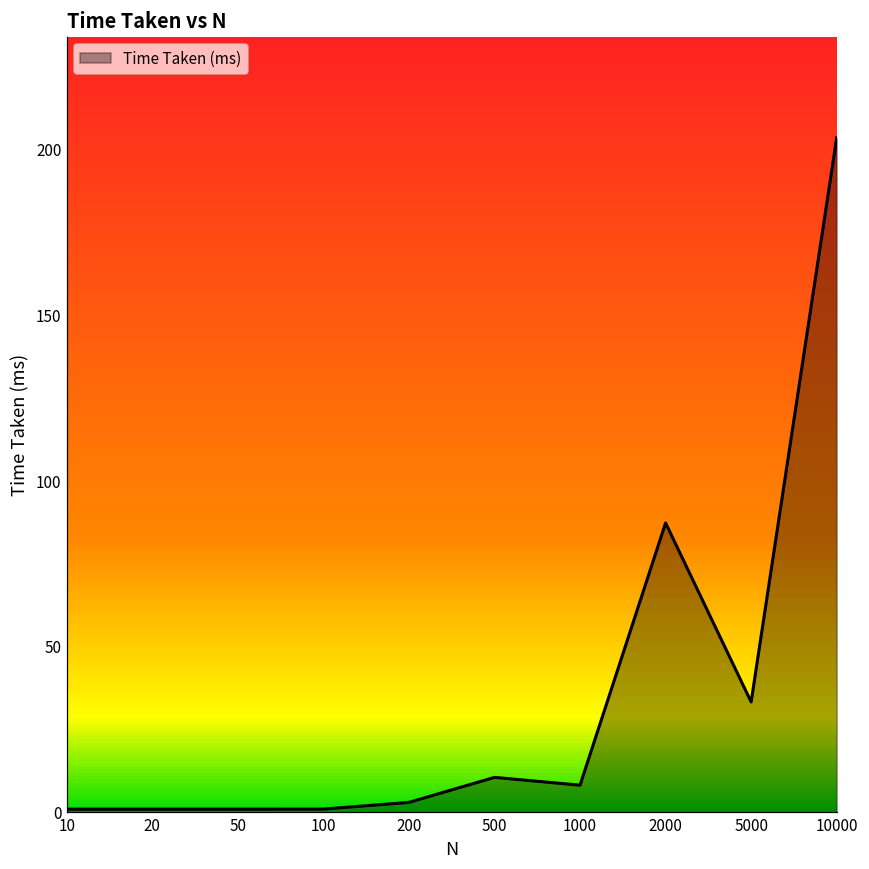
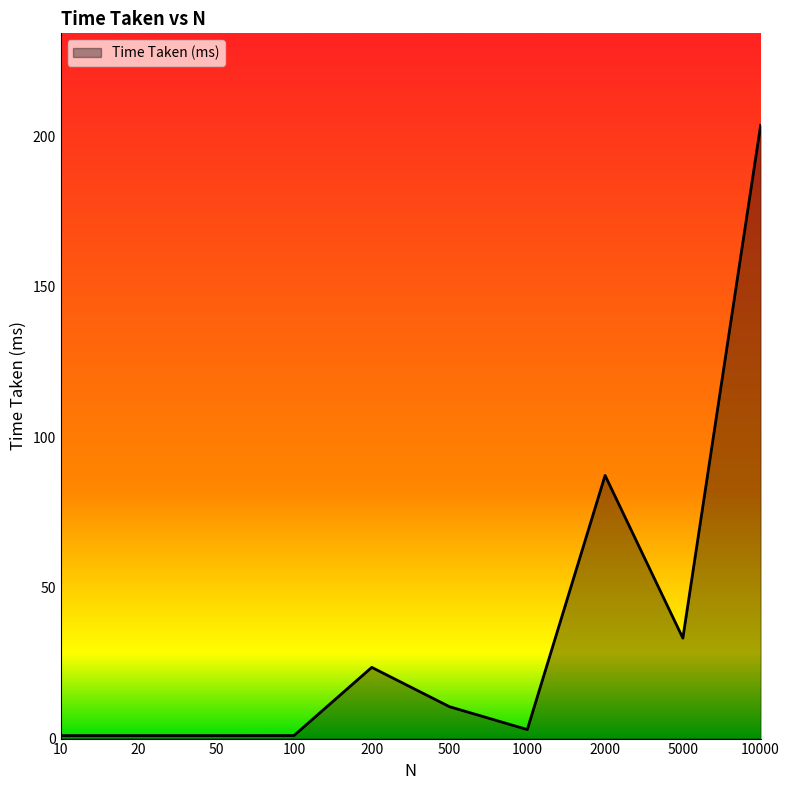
200: 3 -> 24
1000: 8 -> 3
